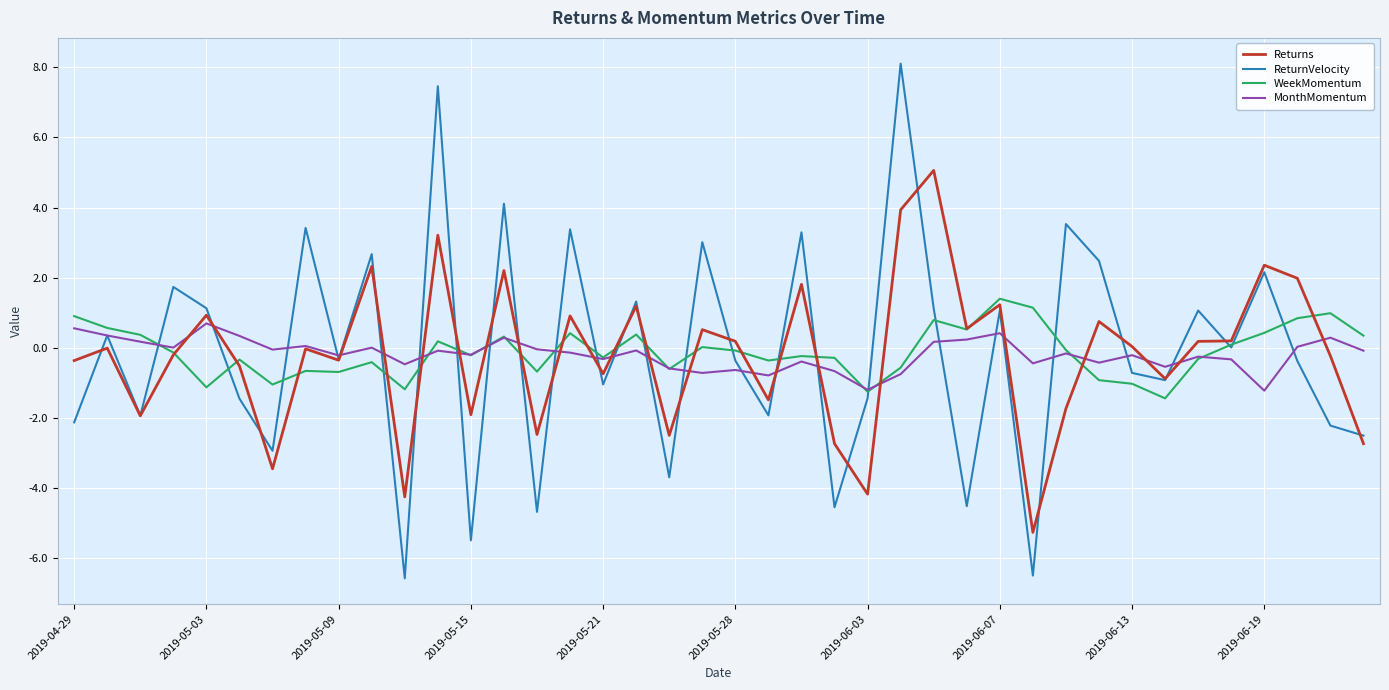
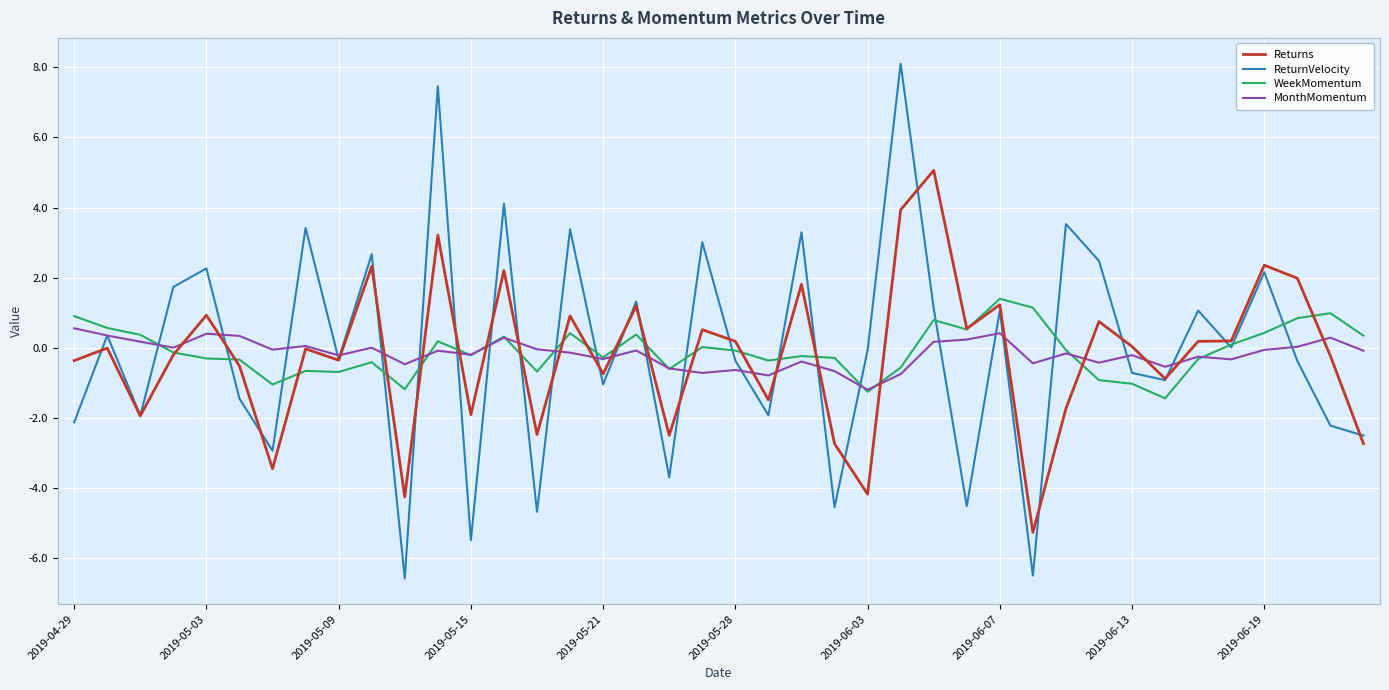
ReturnVelocity, 2019-05-03: 1.1 -> 2.3
WeekMomentum, 2019-05-03: -1.1 -> -0.3
MonthMomentum, 2019-05-03: 0.7 -> 0.4
ReturnVelocity, 2019-06-03: -1.4 -> -0.1
MonthMomentum, 2019-06-19: -1.2 -> -0.1
